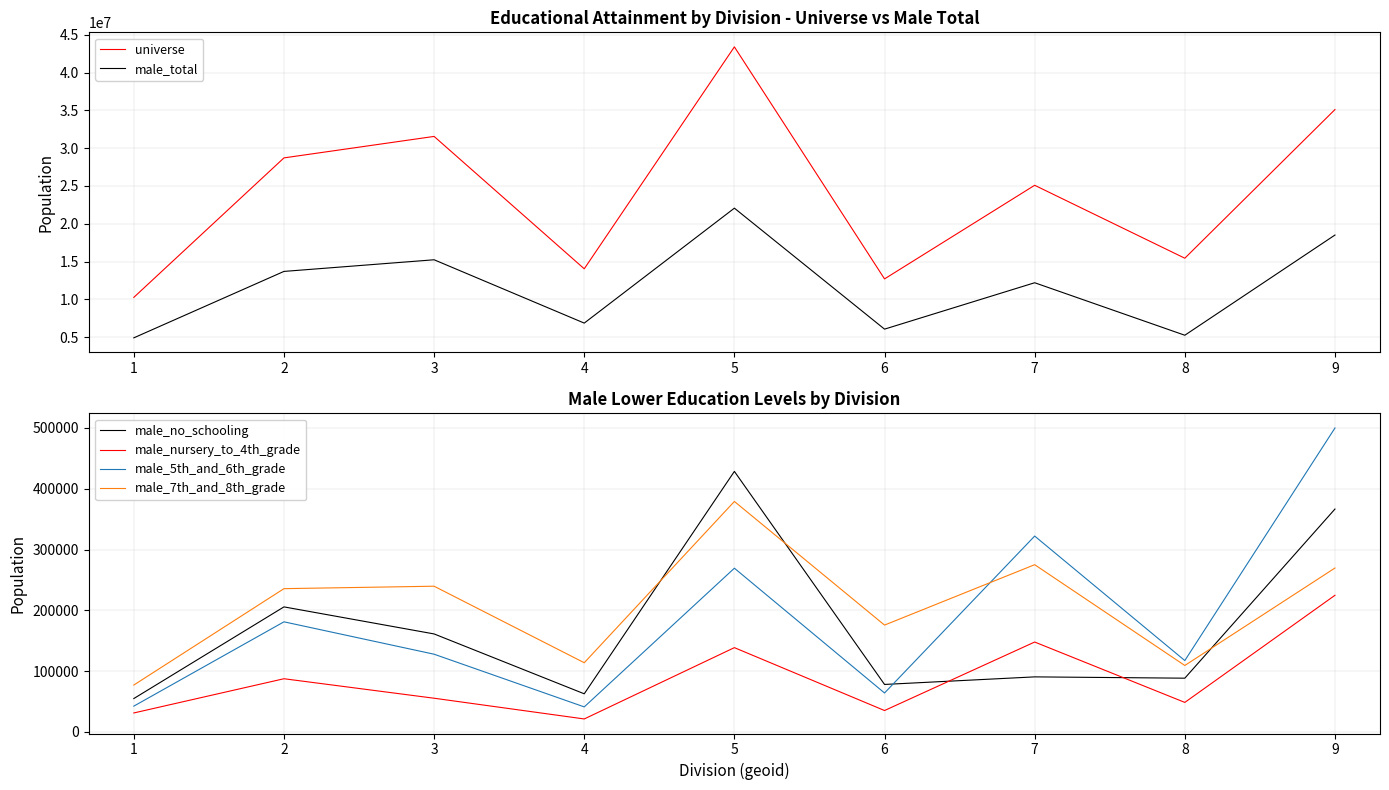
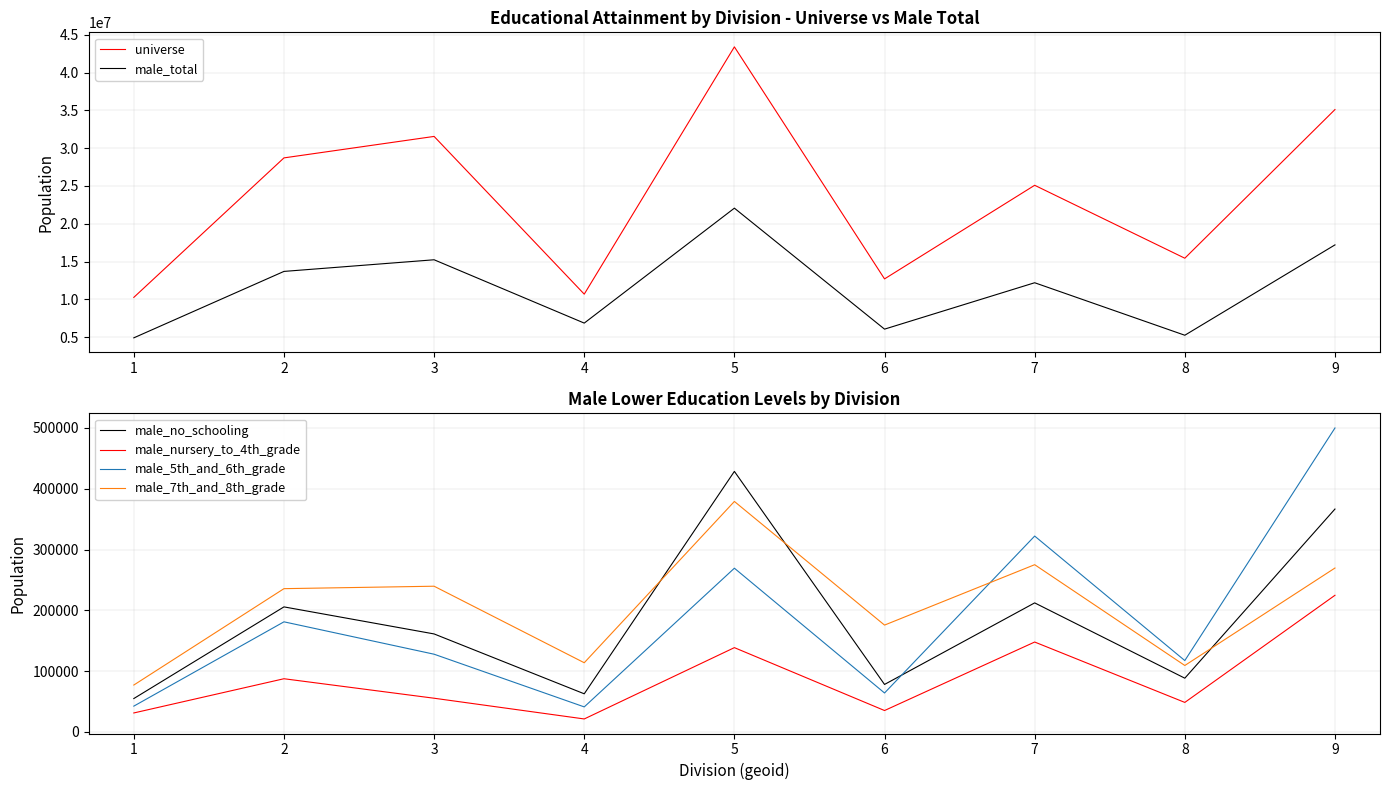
Educational Attainment by Division - Universe vs Male Total, universe, 4: 14000000 -> 11000000
Educational Attainment by Division - Universe vs Male Total, male_total, 9: 19000000 -> 17000000
Male Lower Education Levels by Division, male_no_schooling, 7: 90000 -> 210000
